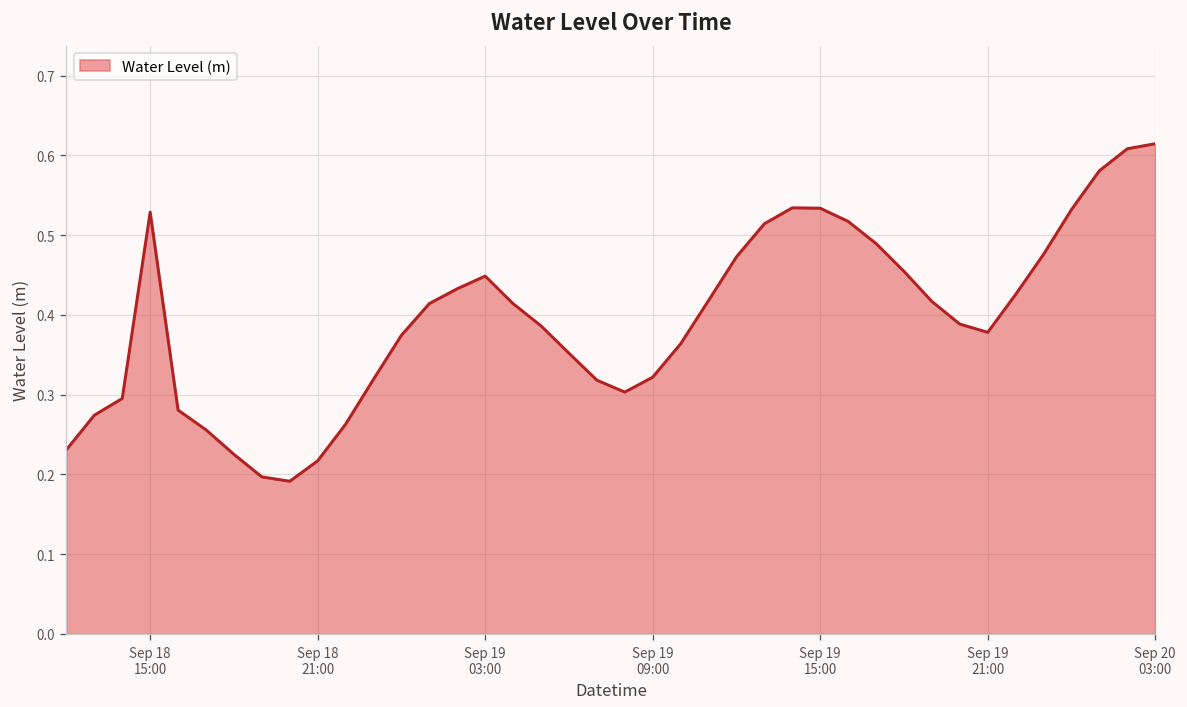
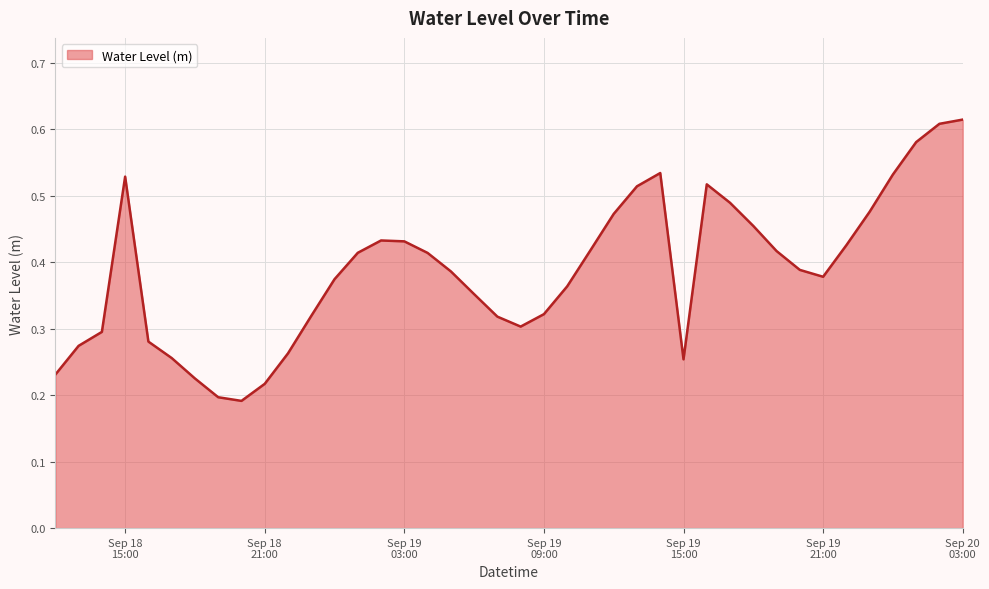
Sep 19 03:00: 0.45 -> 0.43
Sep 19 15:00: 0.53 -> 0.25
